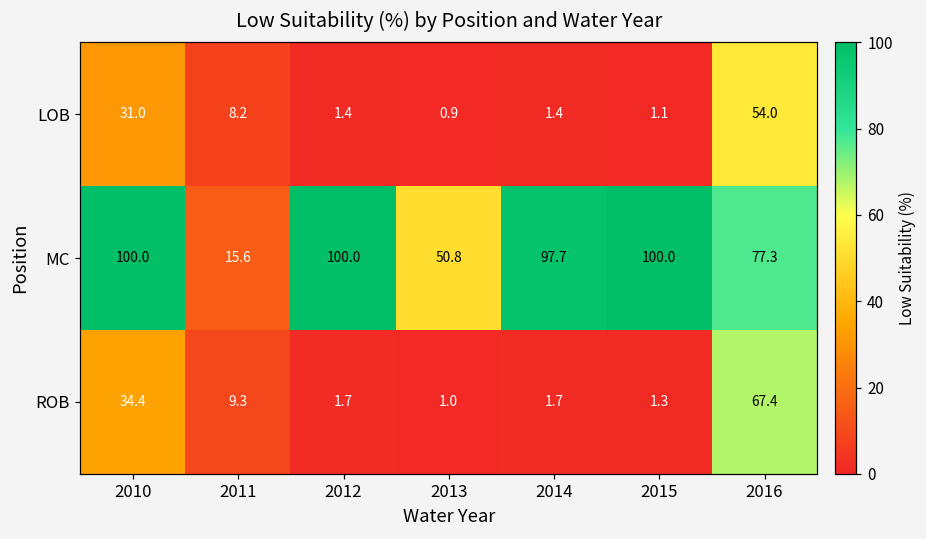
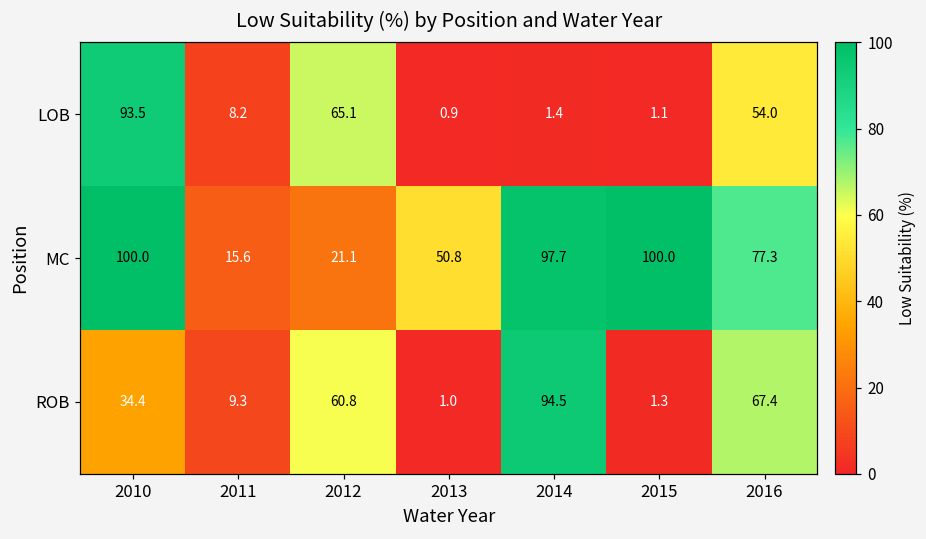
LOB, 2010: 31.0 -> 93.5
LOB, 2012: 1.4 -> 65.1
MC, 2012: 100.0 -> 21.1
ROB, 2012: 1.7 -> 60.8
ROB, 2014: 1.7 -> 94.5
